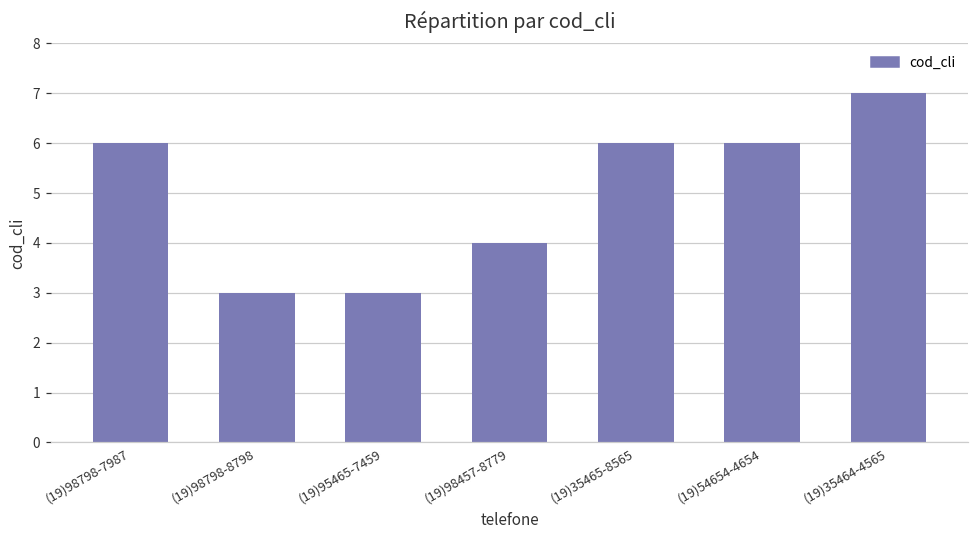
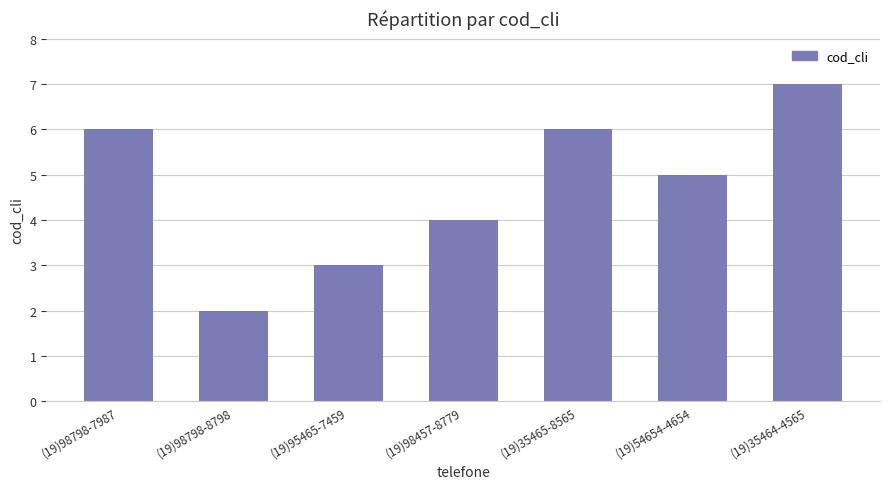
(19)98798-8798: 3 -> 2
(19)54654-4654: 6 -> 5
